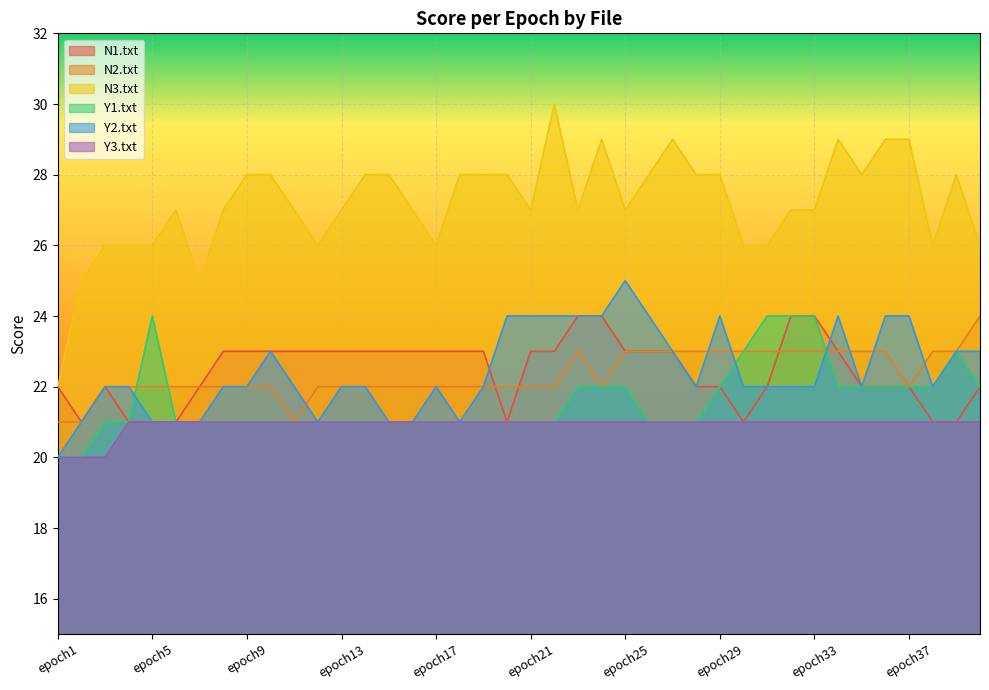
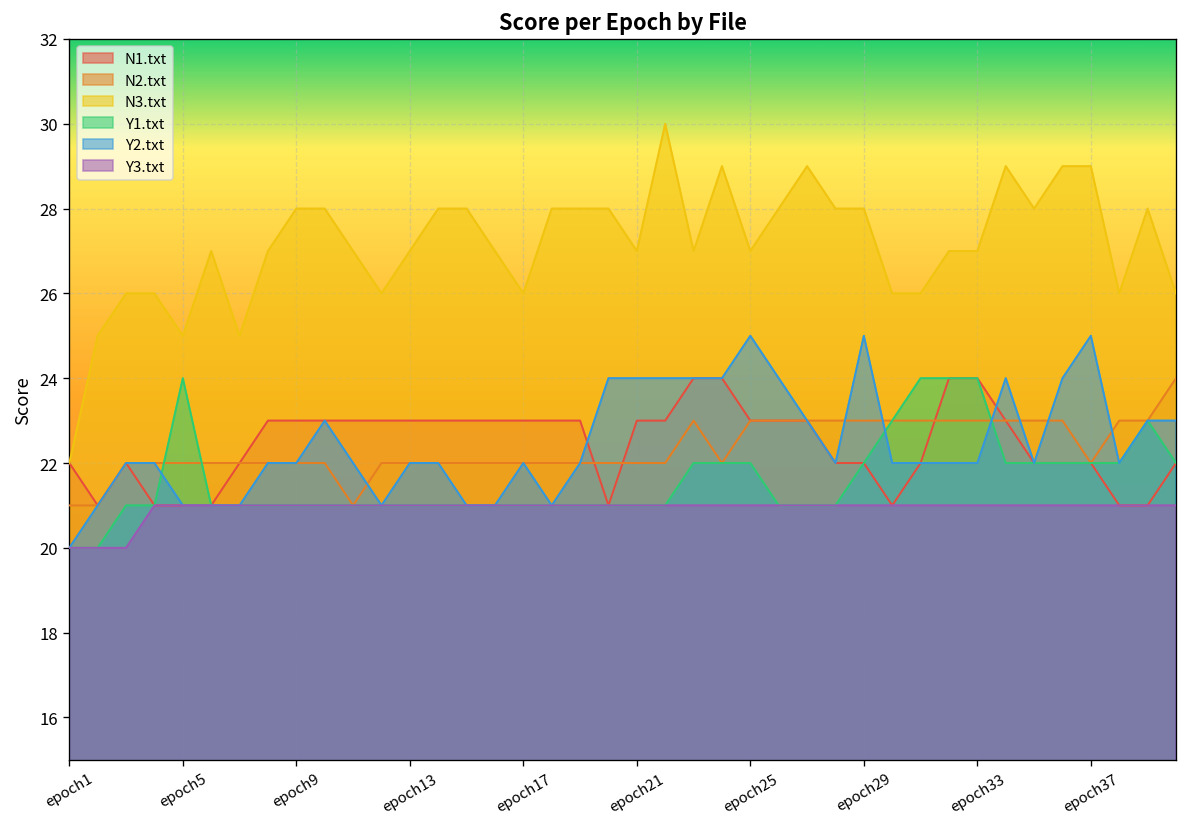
N3.txt, epoch5: 26 -> 25
Y2.txt, epoch29: 24 -> 25
Y2.txt, epoch37: 24 -> 25
